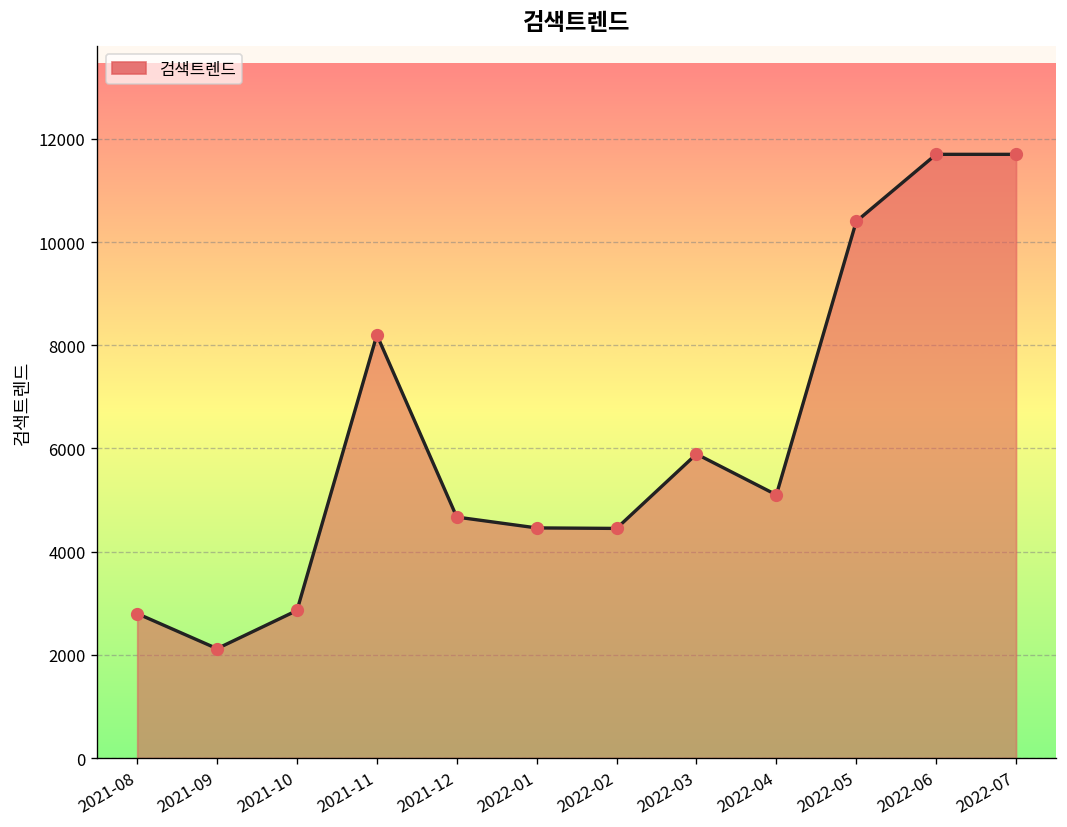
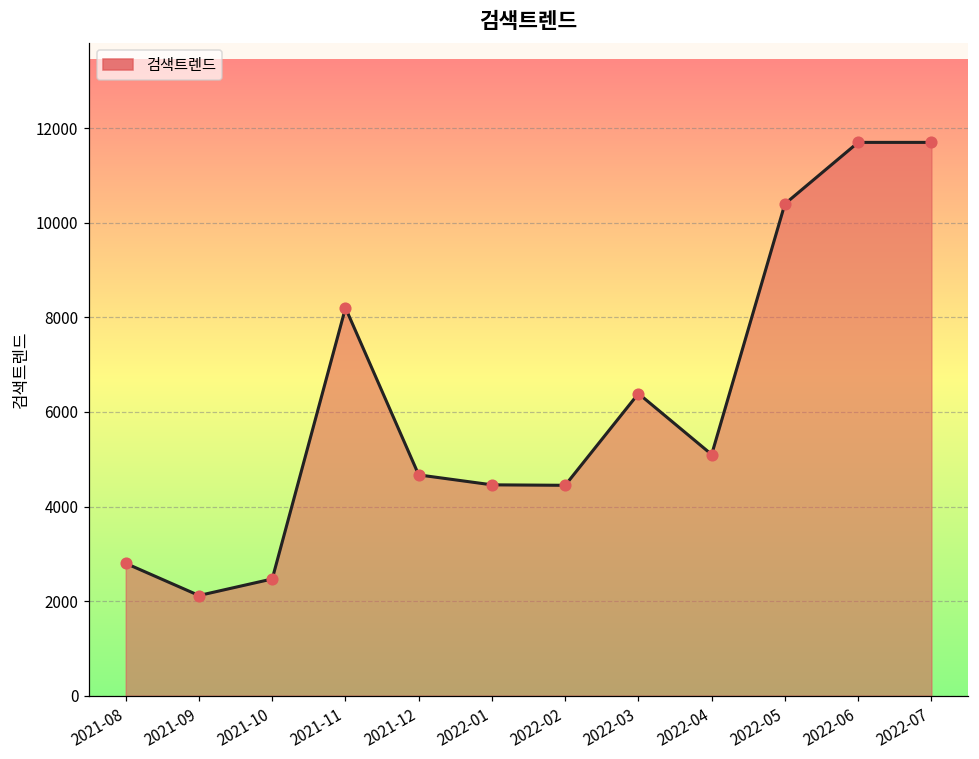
2021-10: 2900 -> 2500
2022-03: 5900 -> 6400
